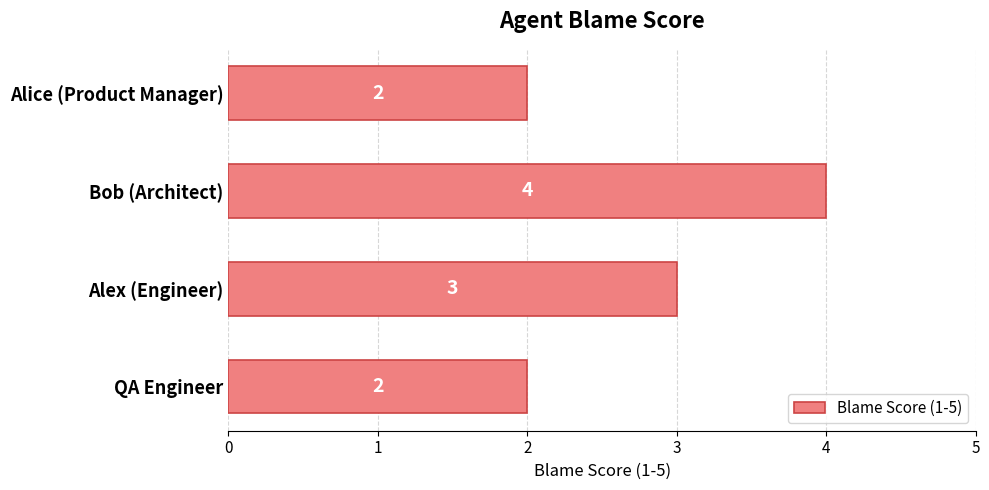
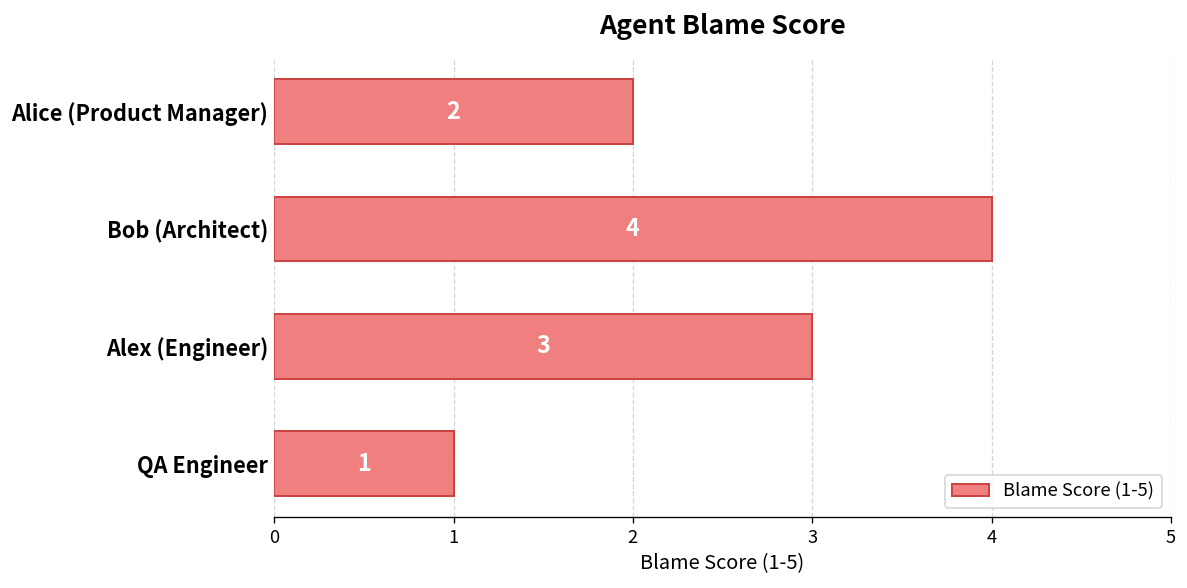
QA Engineer: 2 -> 1
